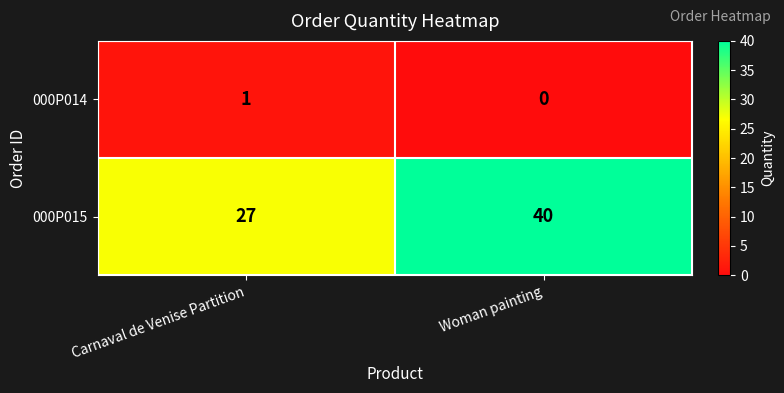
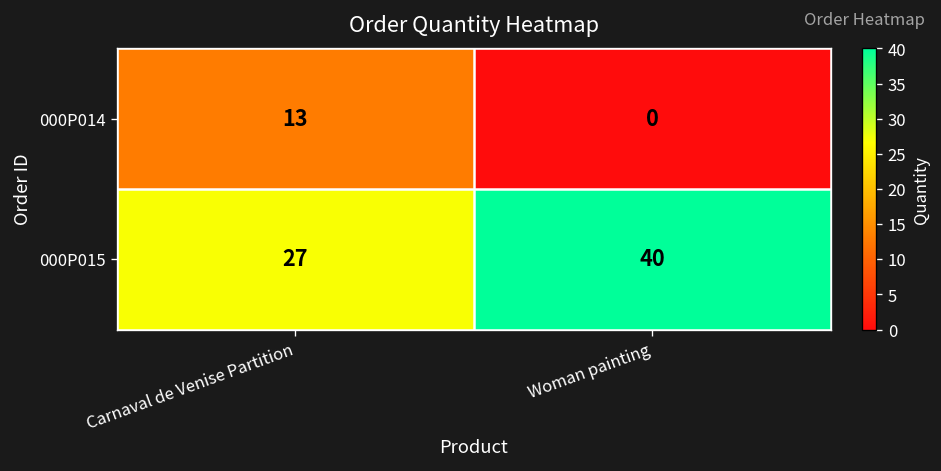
000P014, Carnaval de Venise Partition: 1 -> 13
